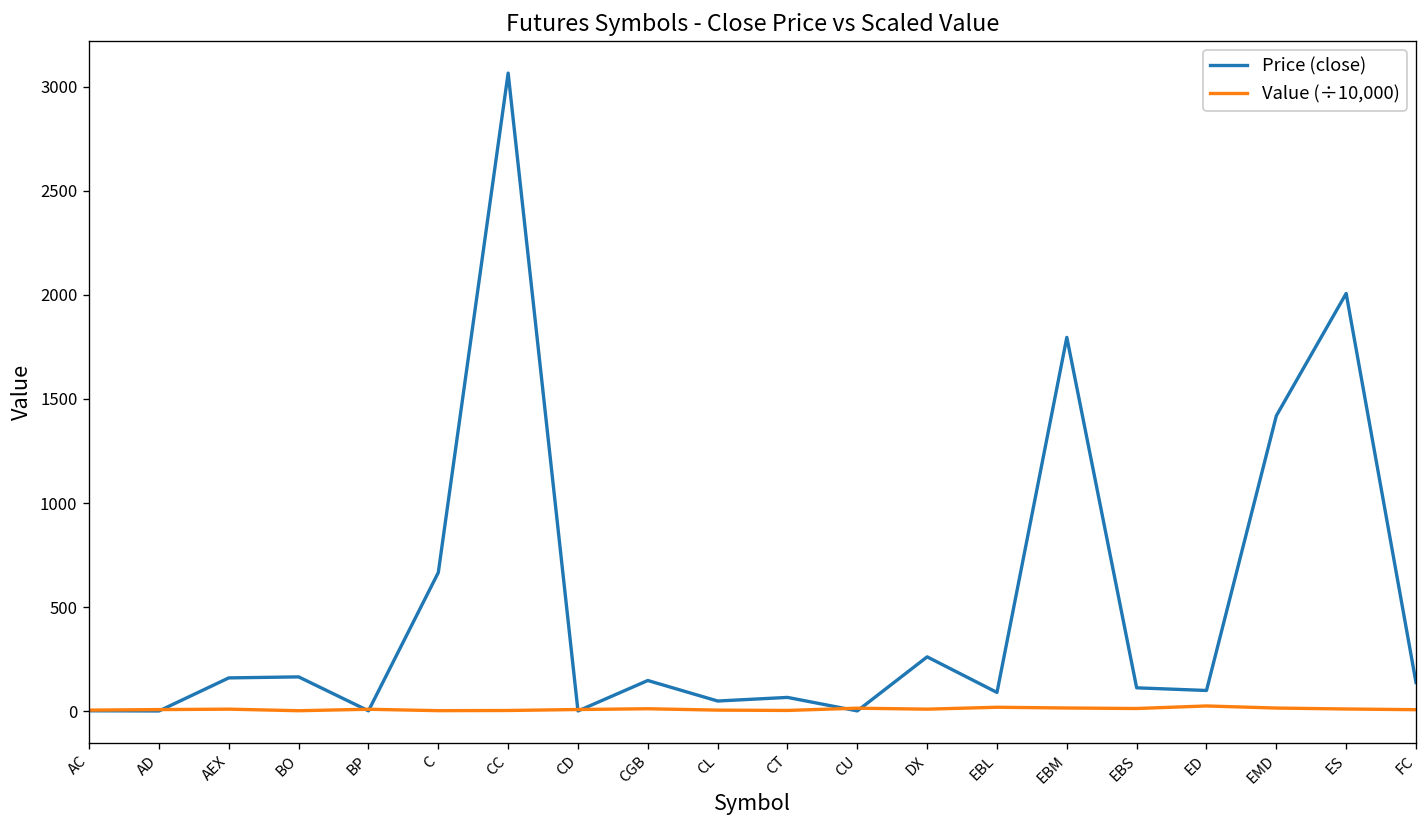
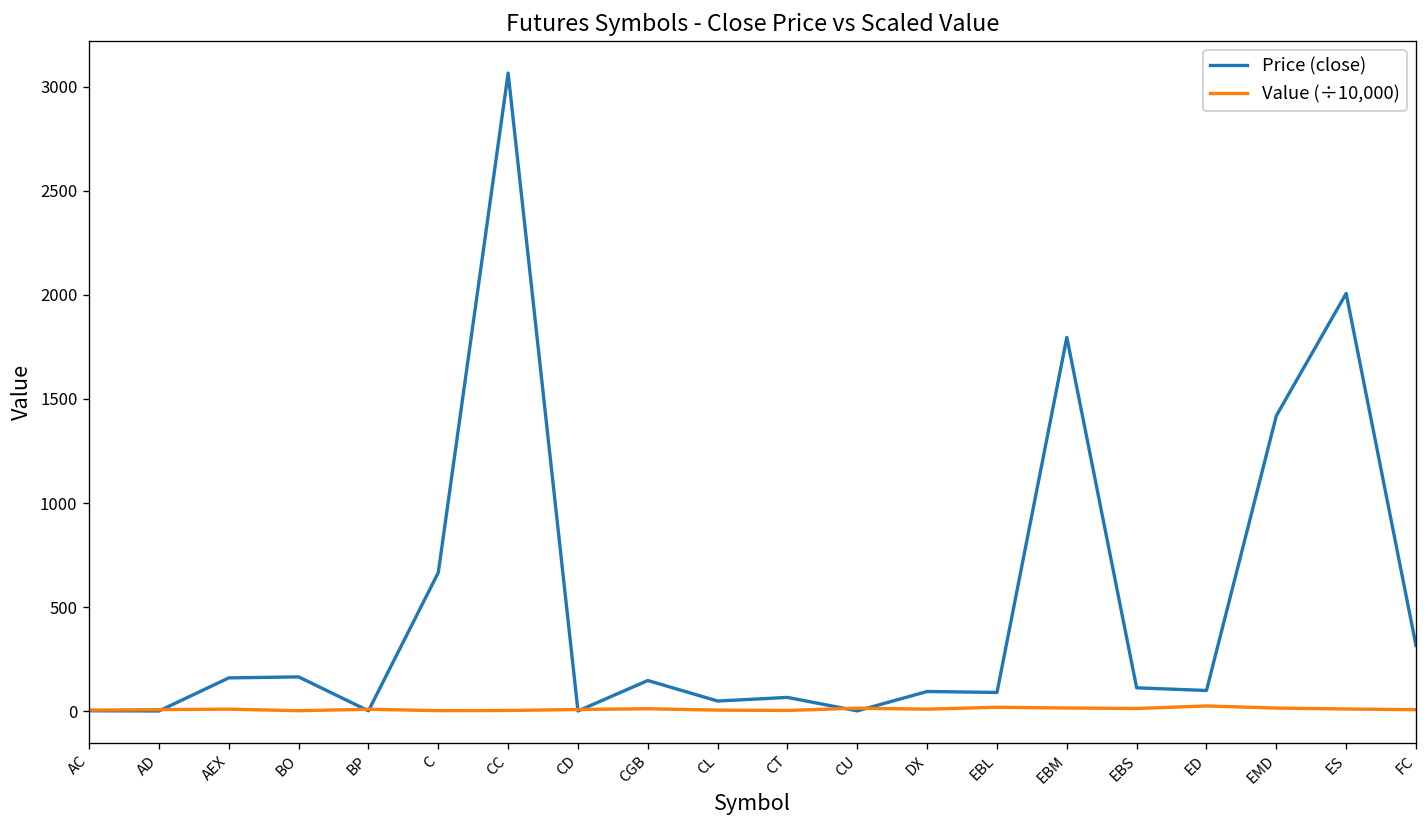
Price (close), DX: 260 -> 90
Price (close), FC: 140 -> 320
